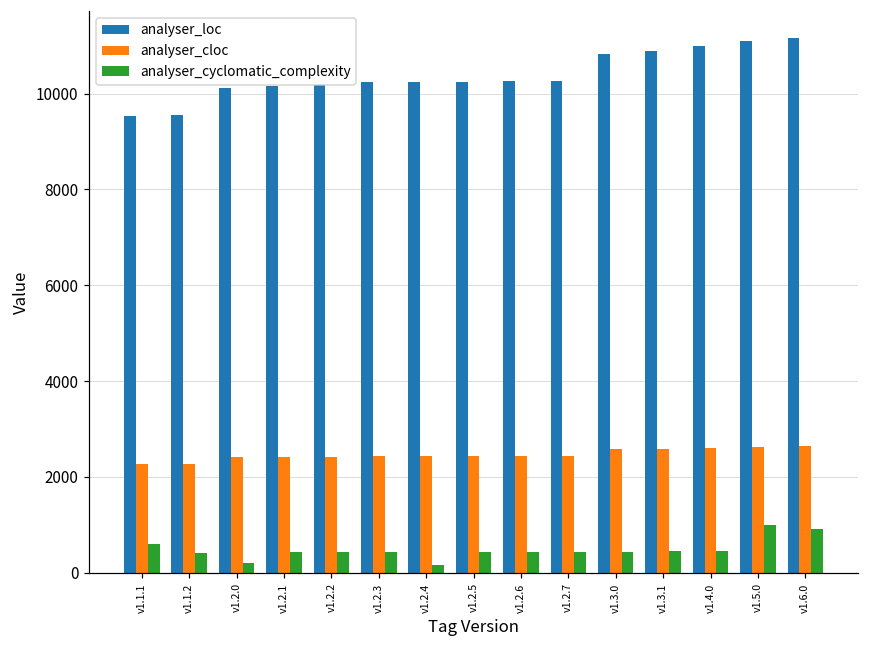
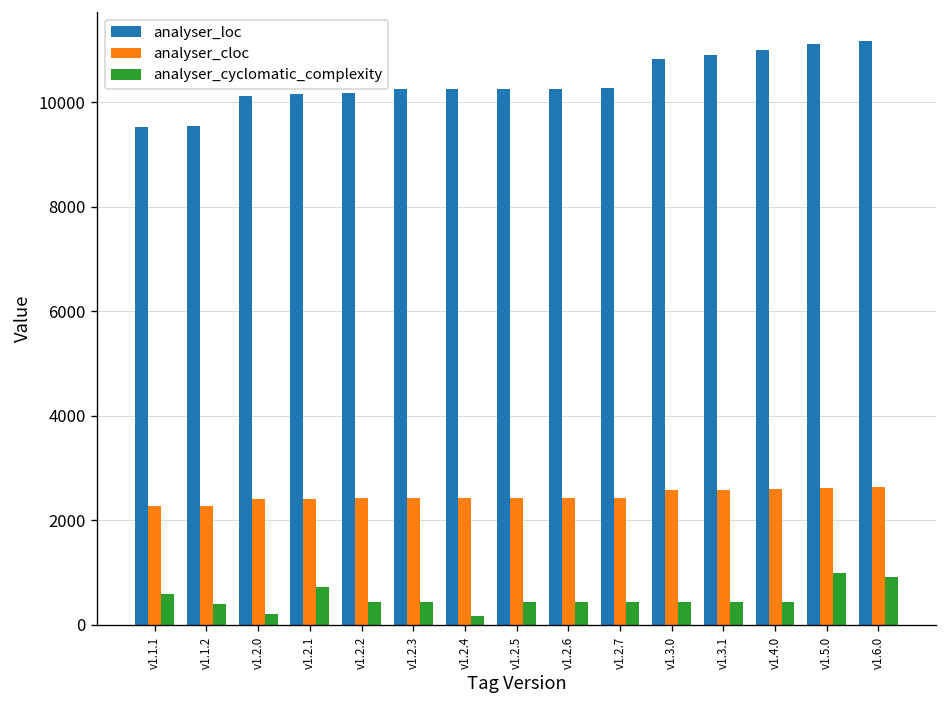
analyser_cyclomatic_complexity, v1.2.1: 400 -> 700
